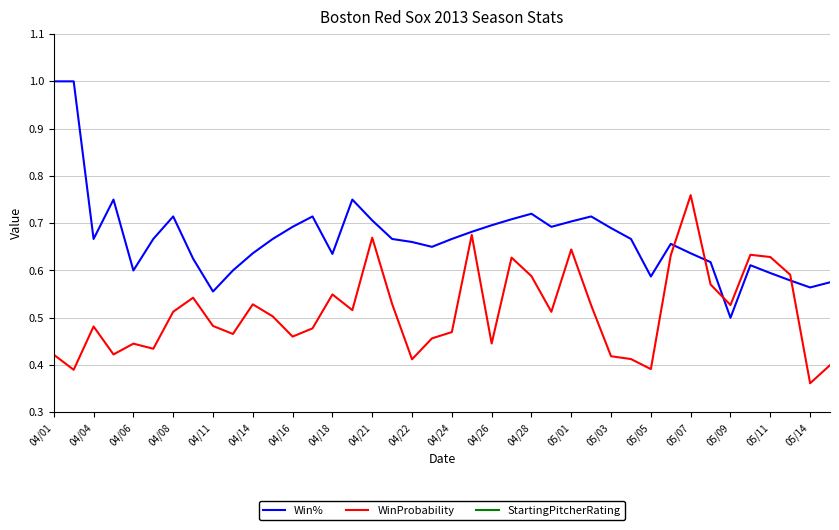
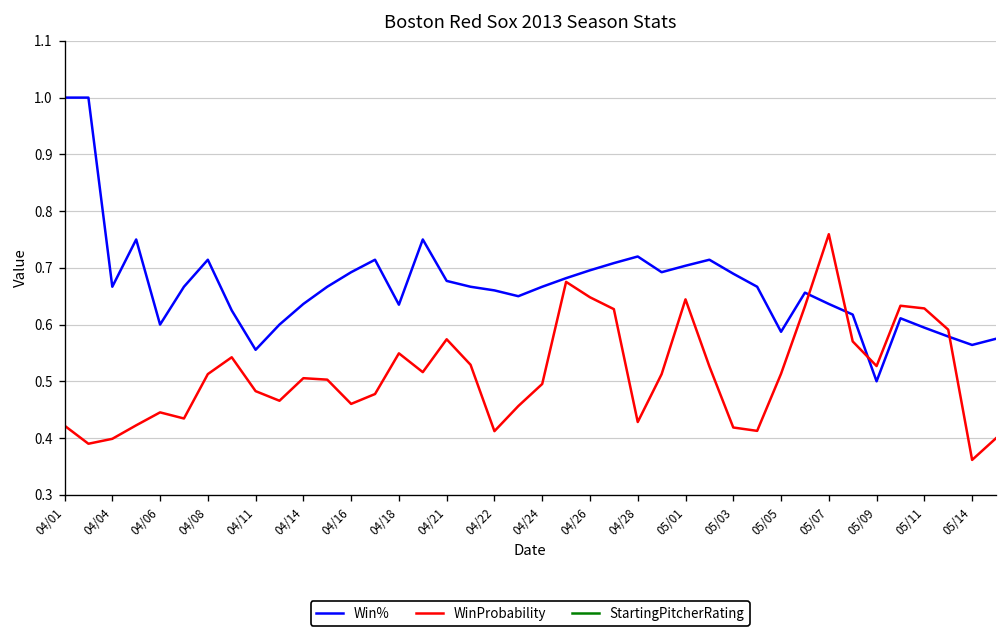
WinProbability, 04/04: 0.48 -> 0.40
WinProbability, 04/14: 0.53 -> 0.51
Win%, 04/21: 0.71 -> 0.68
WinProbability, 04/21: 0.67 -> 0.57
WinProbability, 04/24: 0.47 -> 0.50
WinProbability, 04/26: 0.45 -> 0.65
WinProbability, 04/28: 0.59 -> 0.43
WinProbability, 05/05: 0.39 -> 0.51
